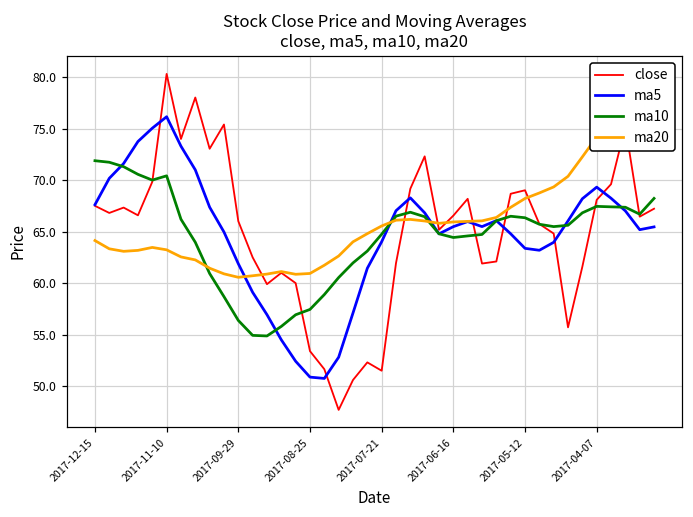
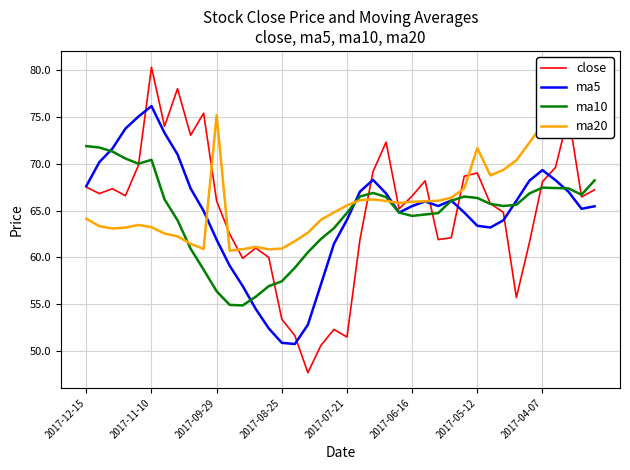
ma20, 2017-09-29: 61 -> 75
ma20, 2017-05-12: 68 -> 72
